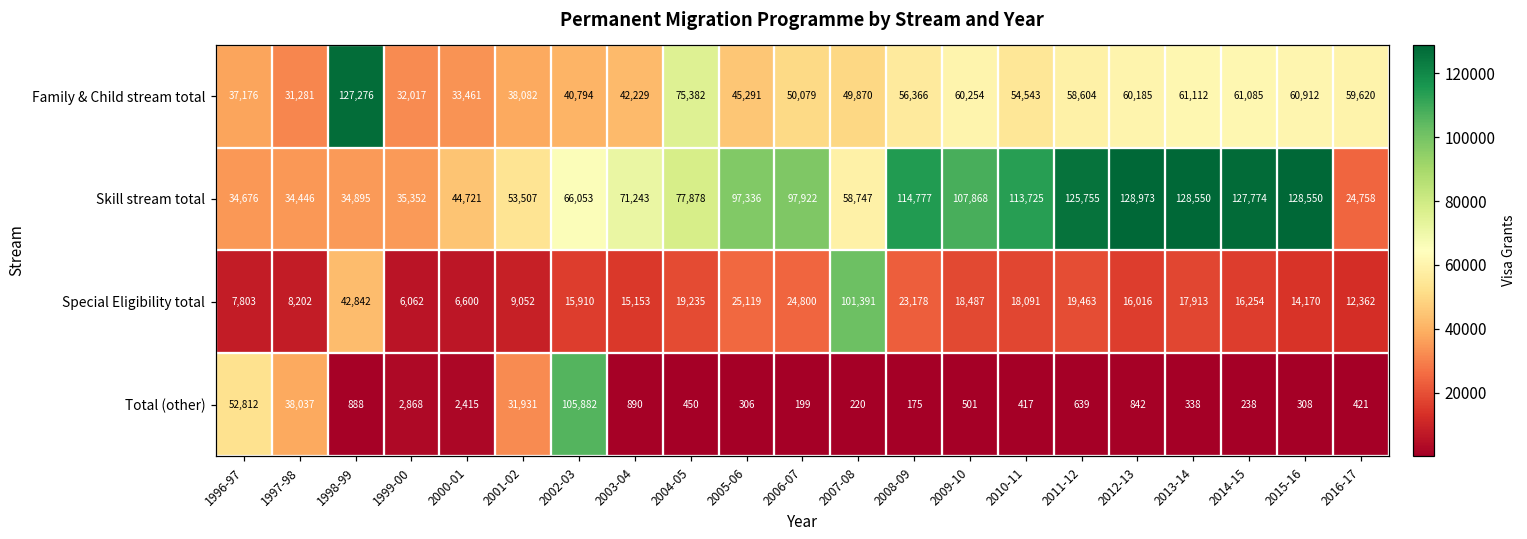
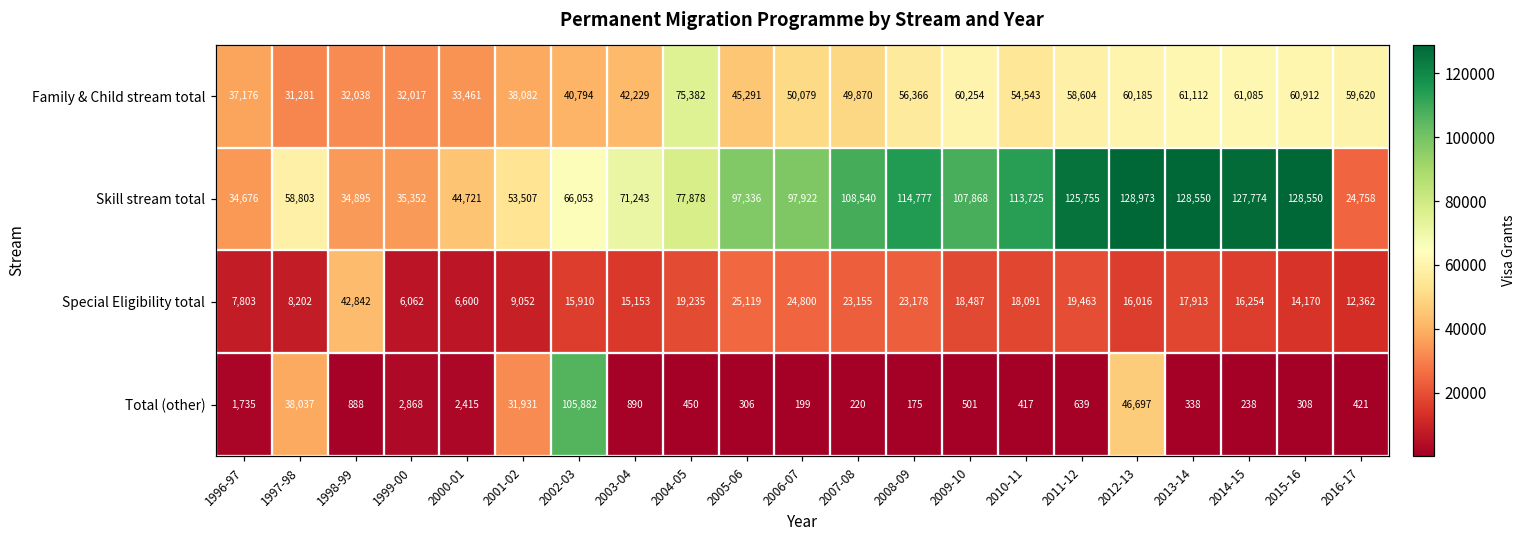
Family & Child stream total, 1998-99: 127,276 -> 32,038
Skill stream total, 1997-98: 34,446 -> 58,803
Skill stream total, 2007-08: 58,747 -> 108,540
Special Eligibility total, 2007-08: 101,391 -> 23,155
Total (other), 1996-97: 52,812 -> 1,735
Total (other), 2012-13: 842 -> 46,697
